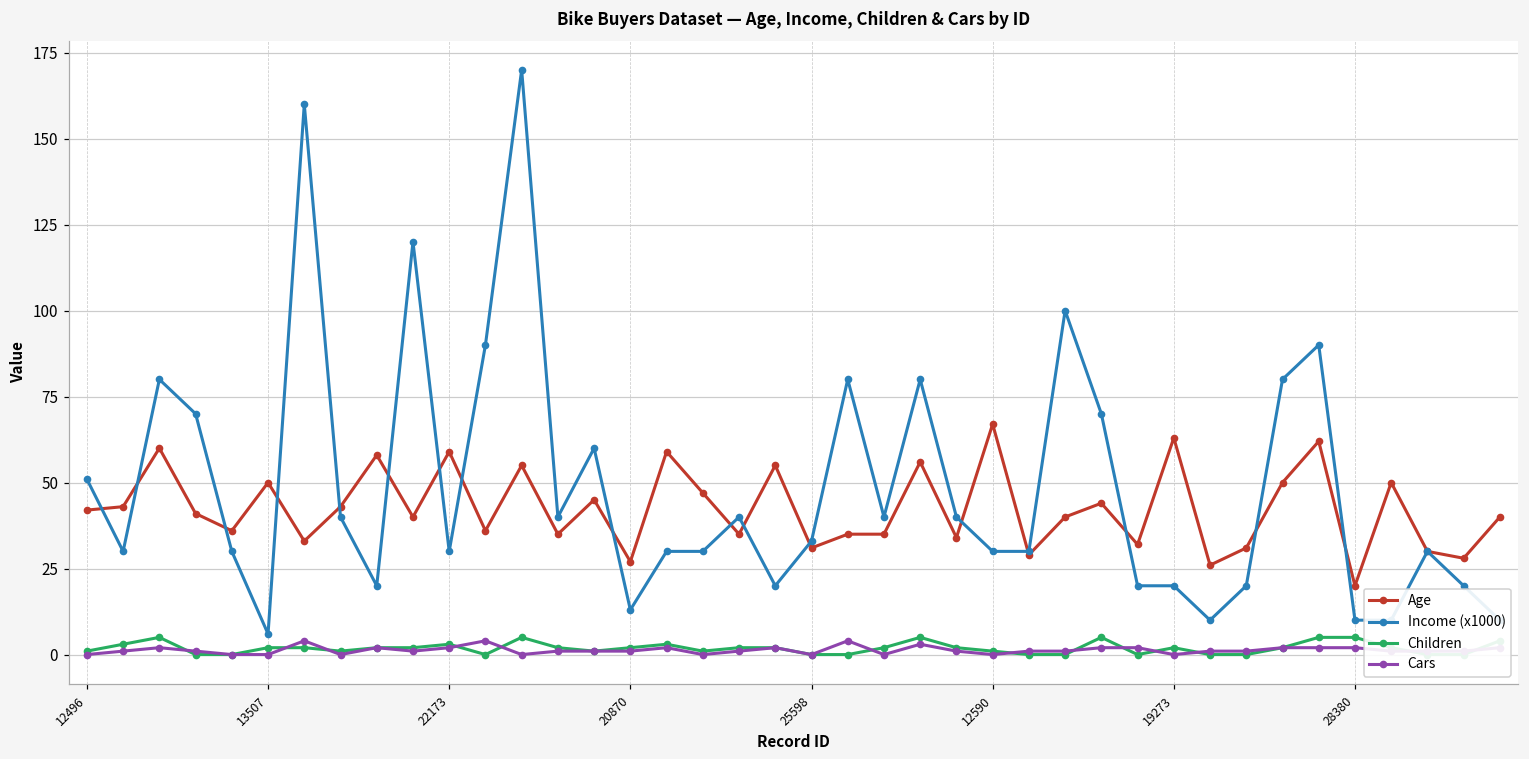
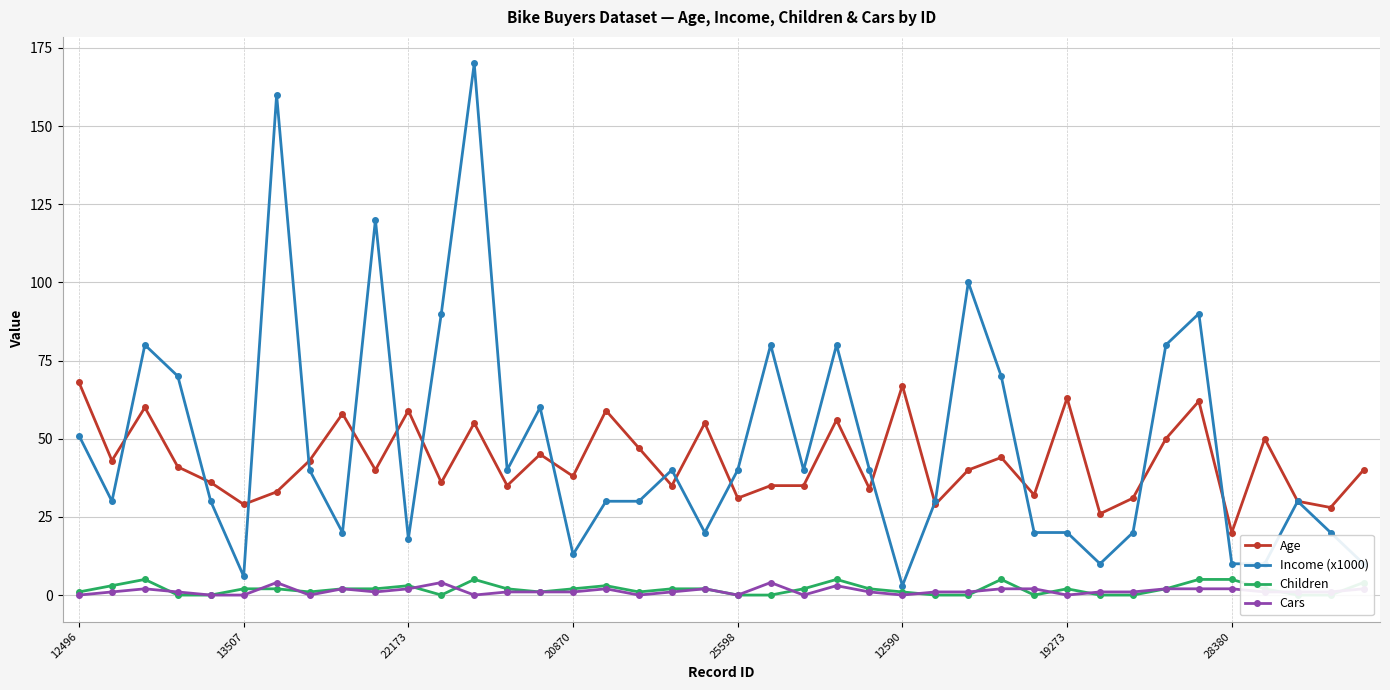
Age, 12496: 42 -> 68
Age, 13507: 50 -> 29
Income (x1000), 22173: 30 -> 18
Age, 20870: 27 -> 38
Income (x1000), 25598: 33 -> 40
Income (x1000), 12590: 30 -> 3
